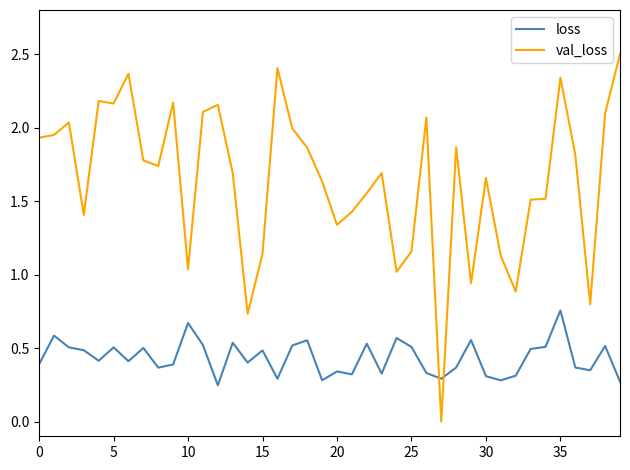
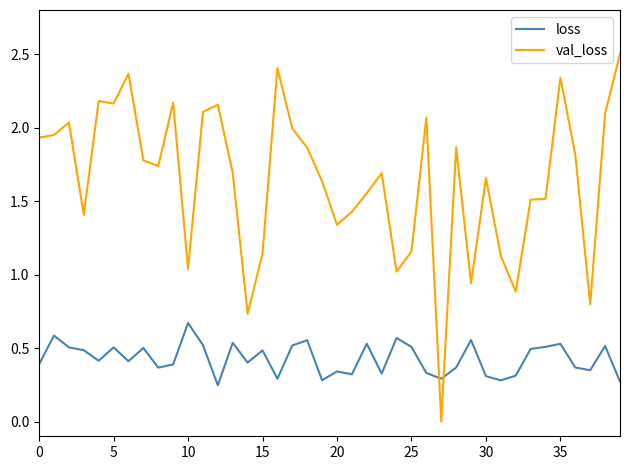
loss, 35: 0.76 -> 0.53
